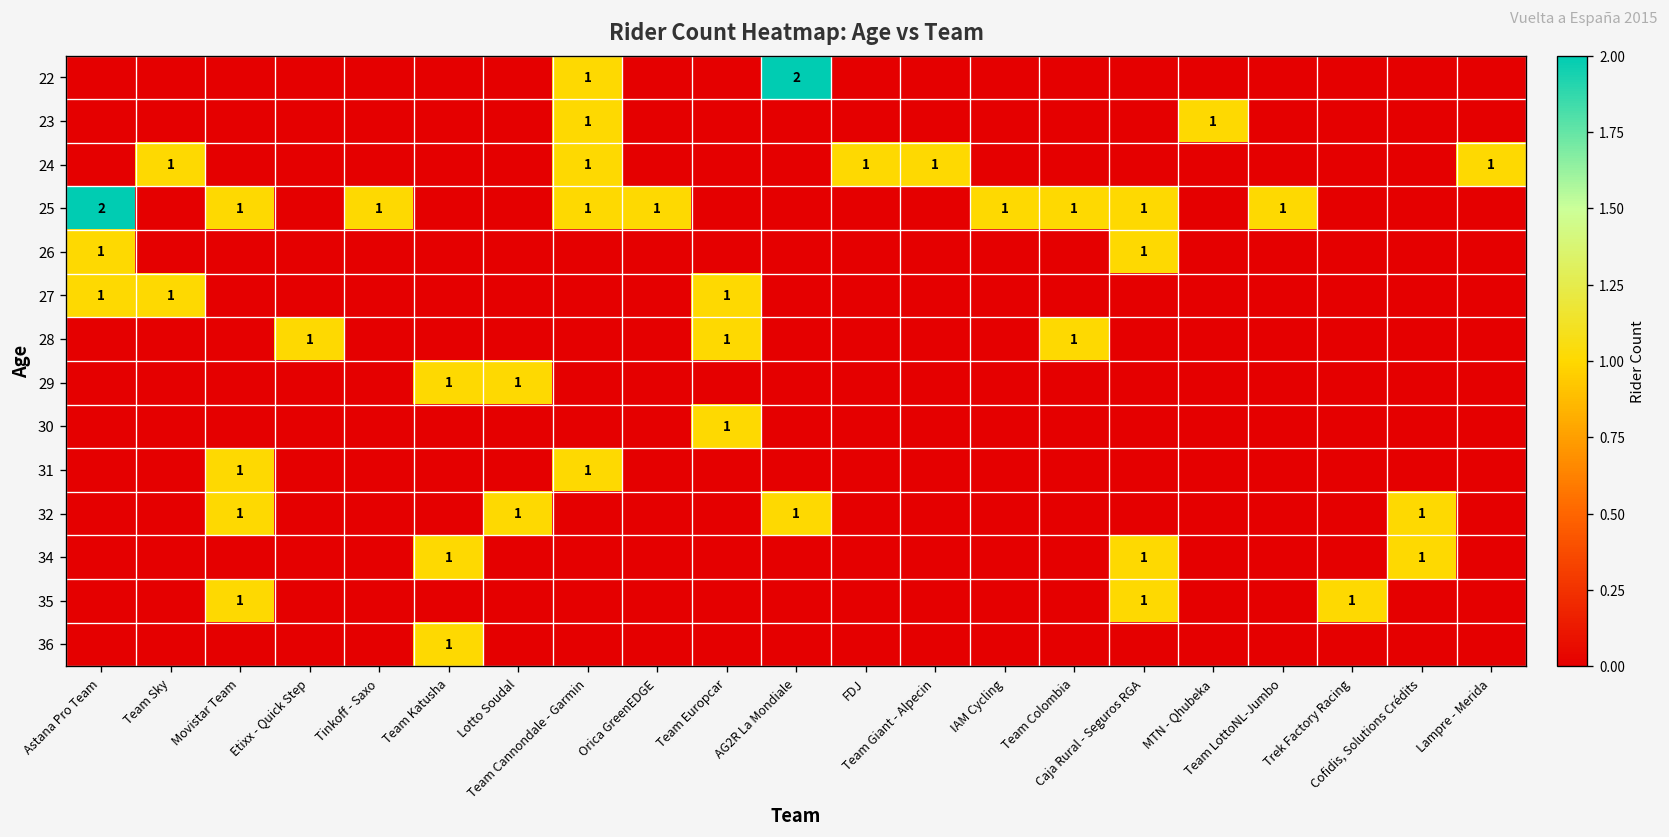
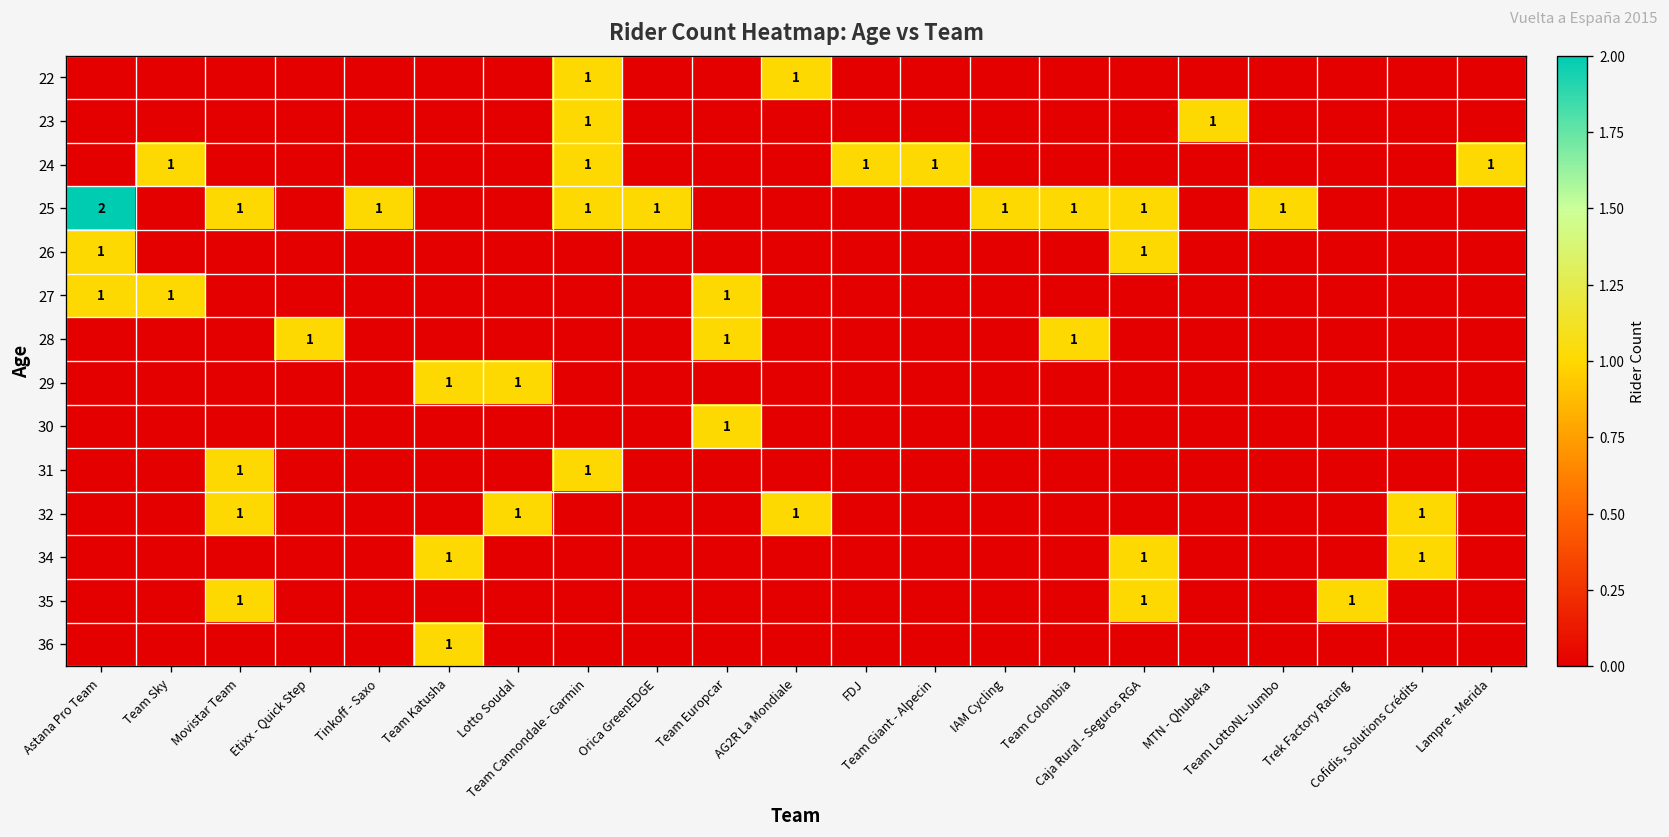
22, AG2R La Mondiale: 2 -> 1
